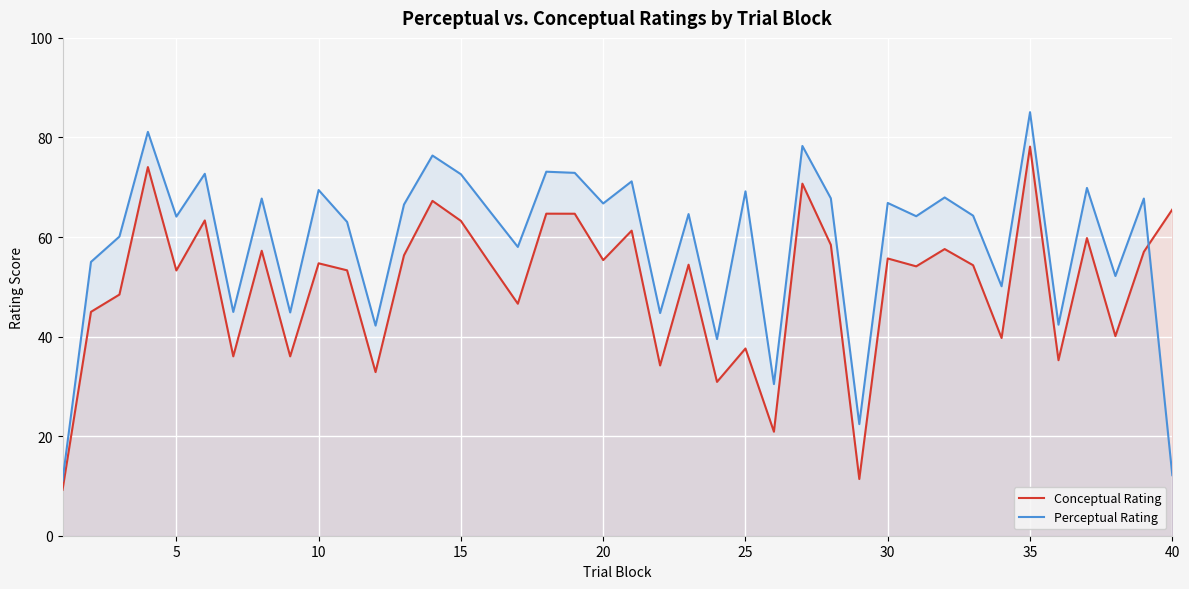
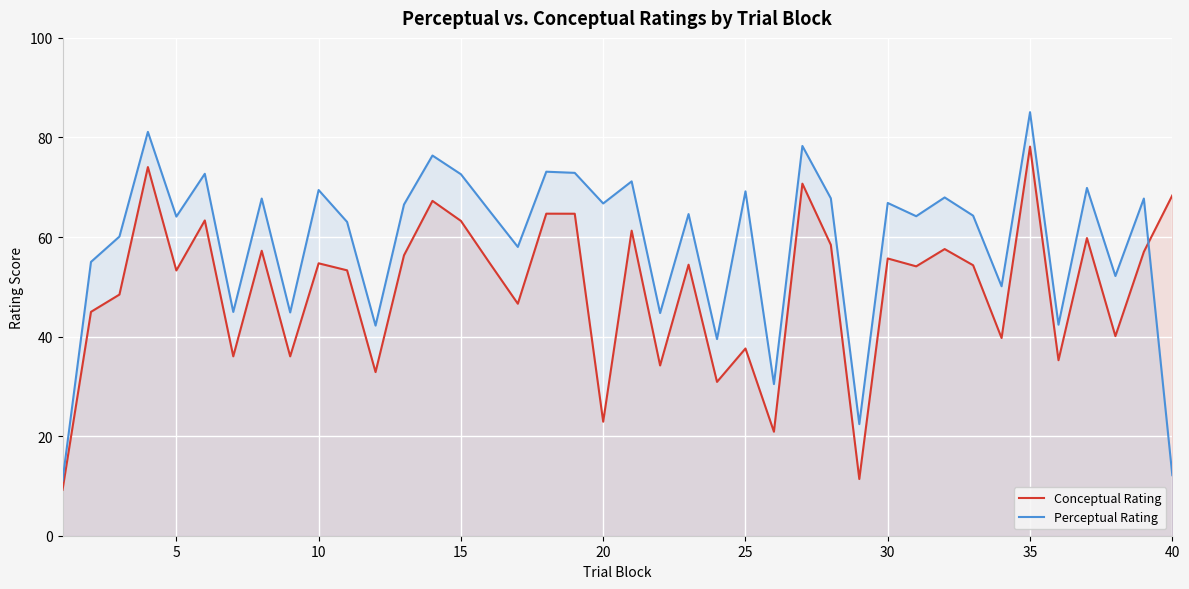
Conceptual Rating, 20: 55 -> 23
Conceptual Rating, 40: 66 -> 68
